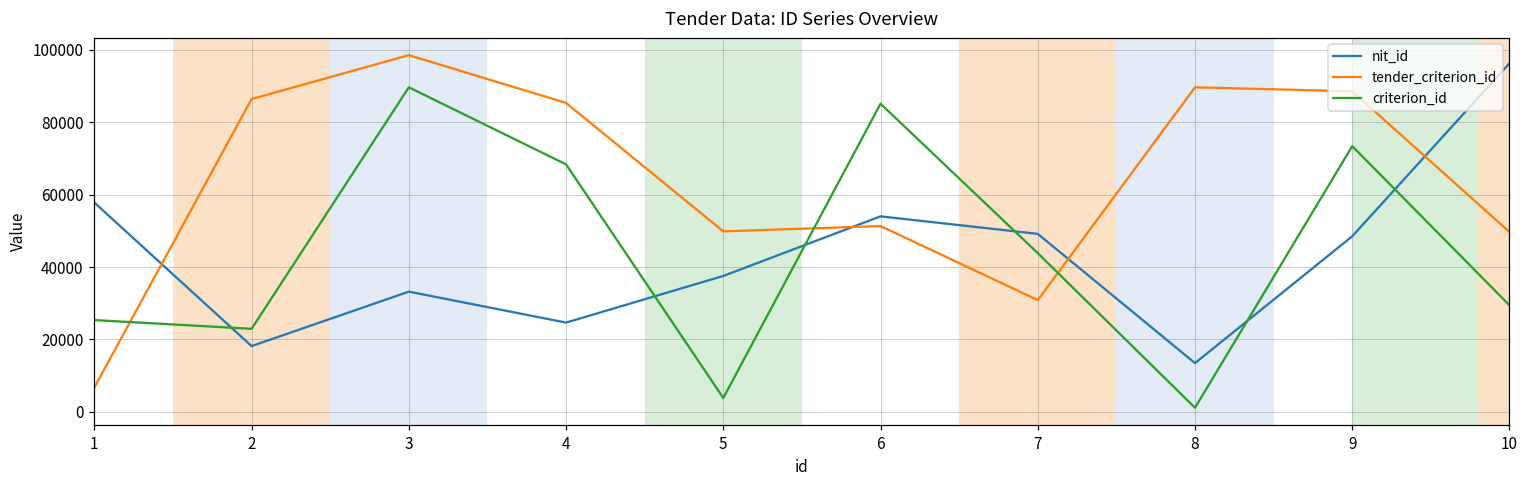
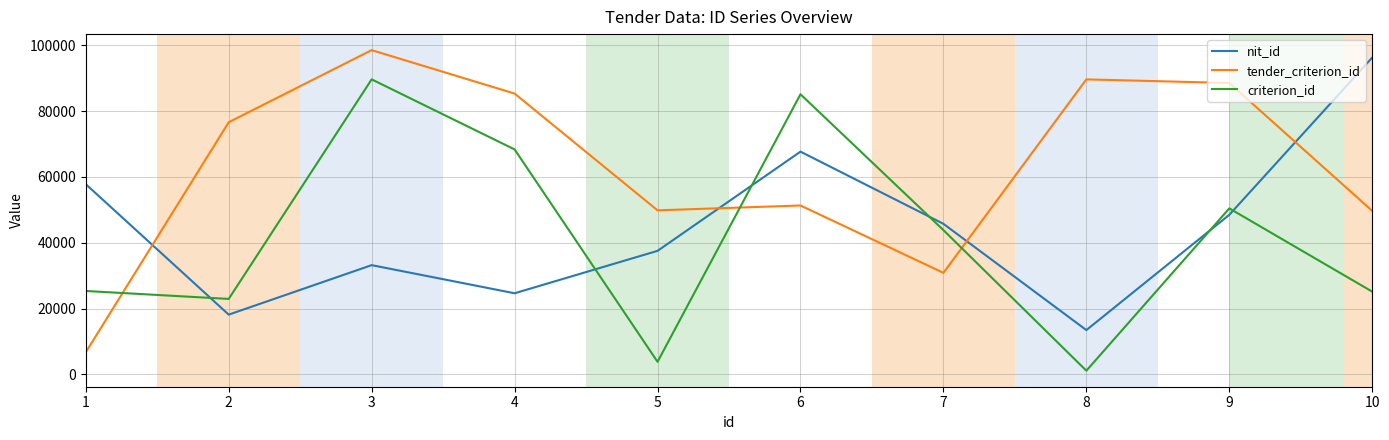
tender_criterion_id, 2: 86000 -> 77000
nit_id, 6: 54000 -> 68000
nit_id, 7: 49000 -> 46000
criterion_id, 9: 73000 -> 50000
criterion_id, 10: 29000 -> 25000
